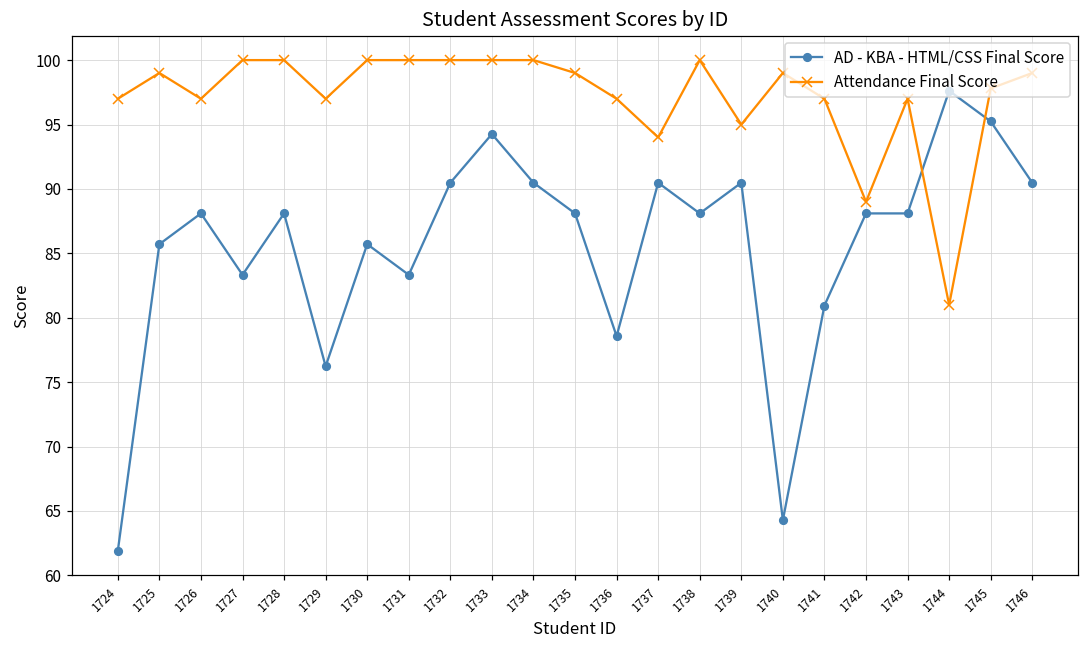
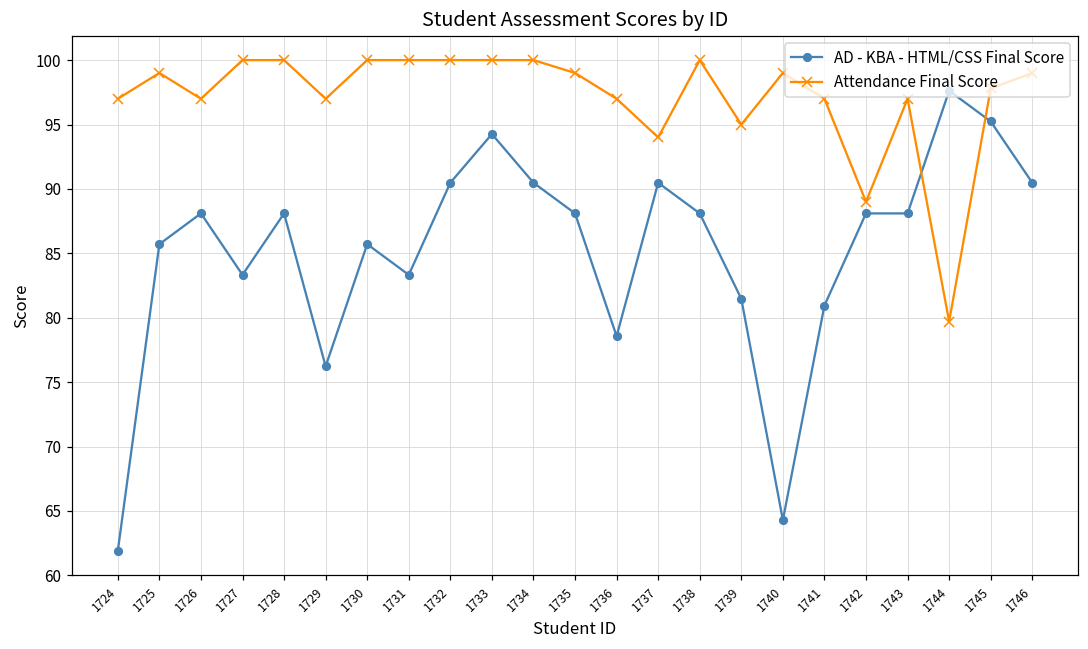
AD - KBA - HTML/CSS Final Score, 1739: 90.5 -> 81.5
Attendance Final Score, 1744: 81.0 -> 79.7
